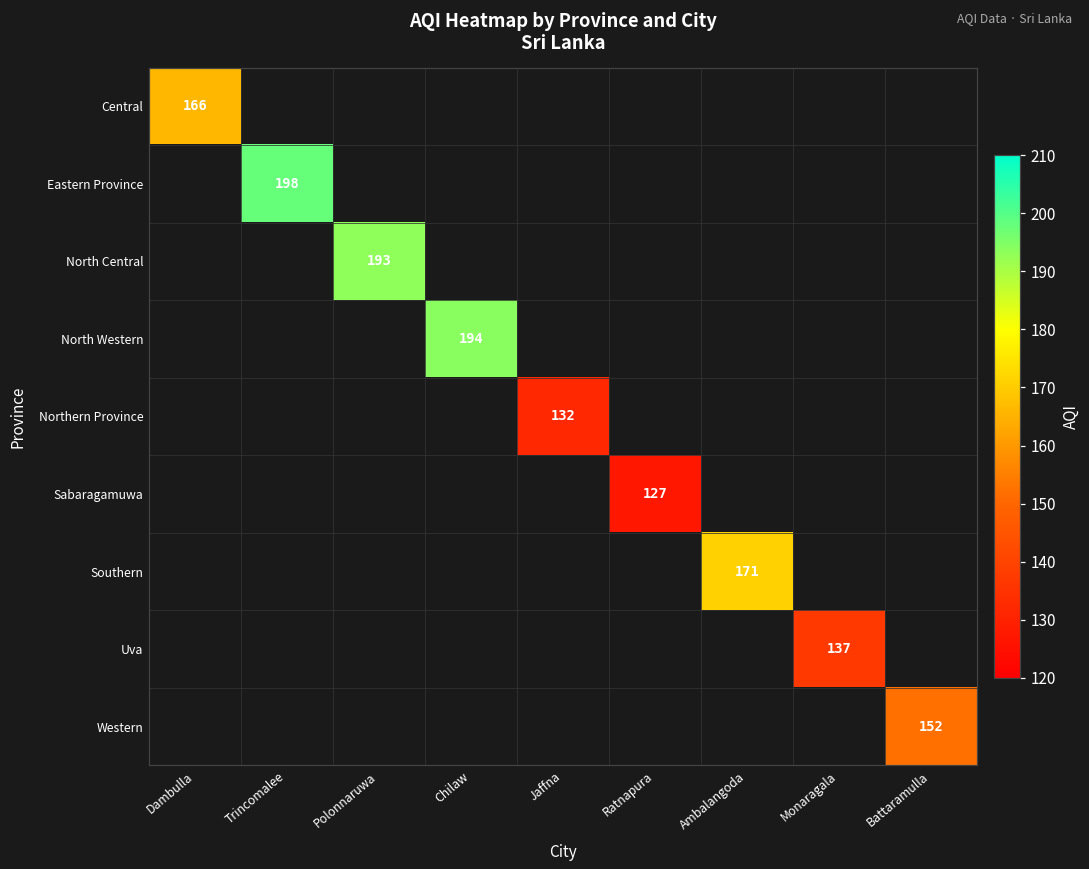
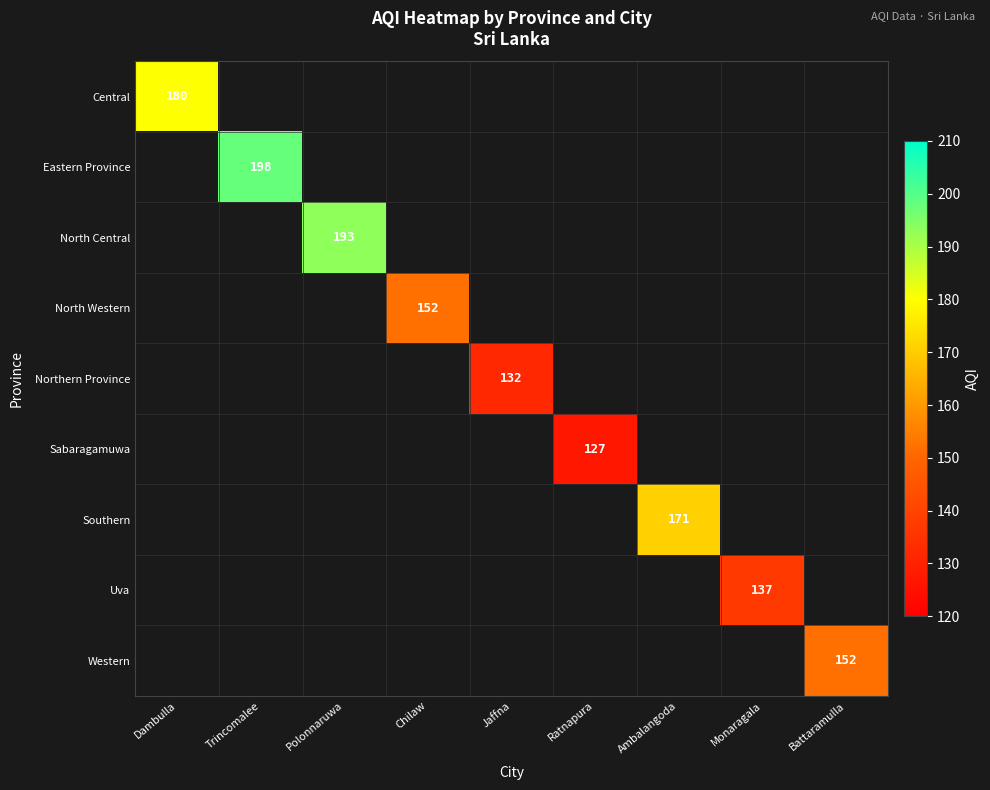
Central, Dambulla: 166 -> 180
North Western, Chilaw: 194 -> 152
